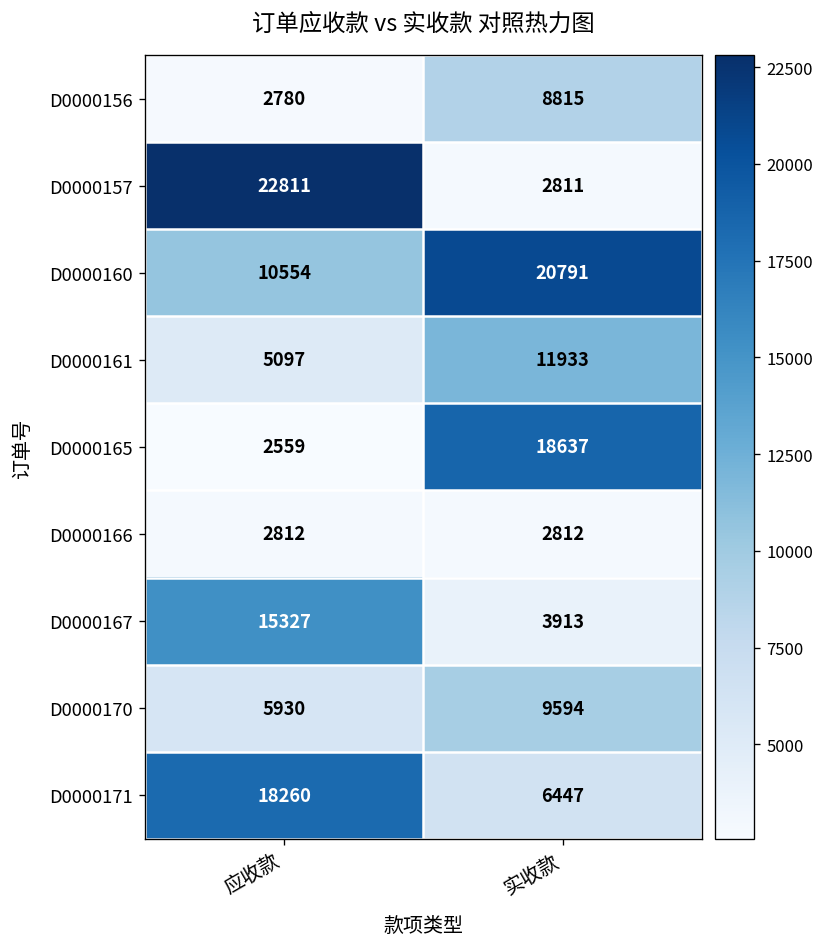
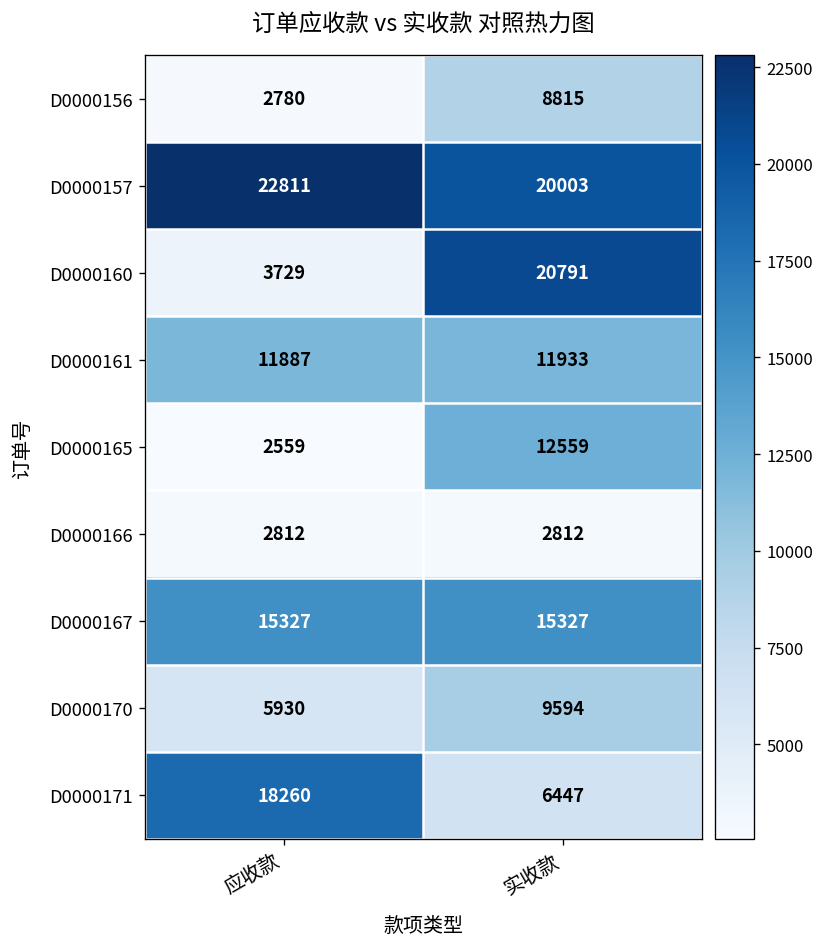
D0000157, 实收款: 2811 -> 20003
D0000160, 应收款: 10554 -> 3729
D0000161, 应收款: 5097 -> 11887
D0000165, 实收款: 18637 -> 12559
D0000167, 实收款: 3913 -> 15327
